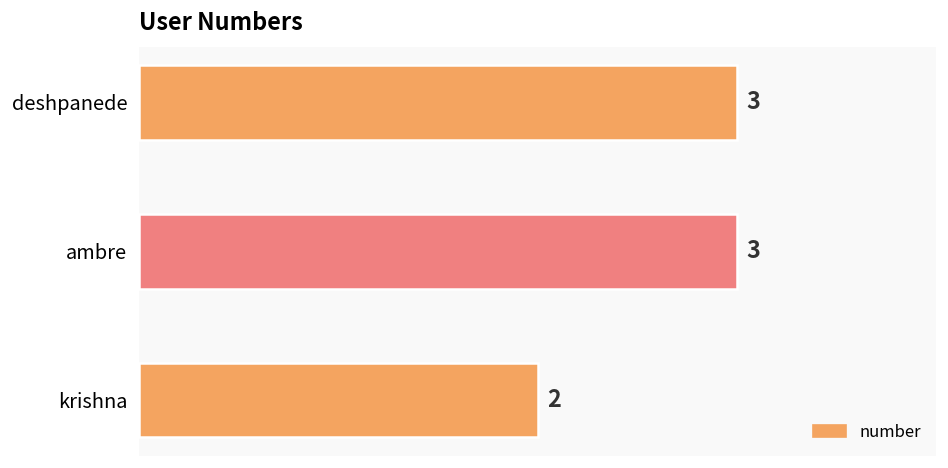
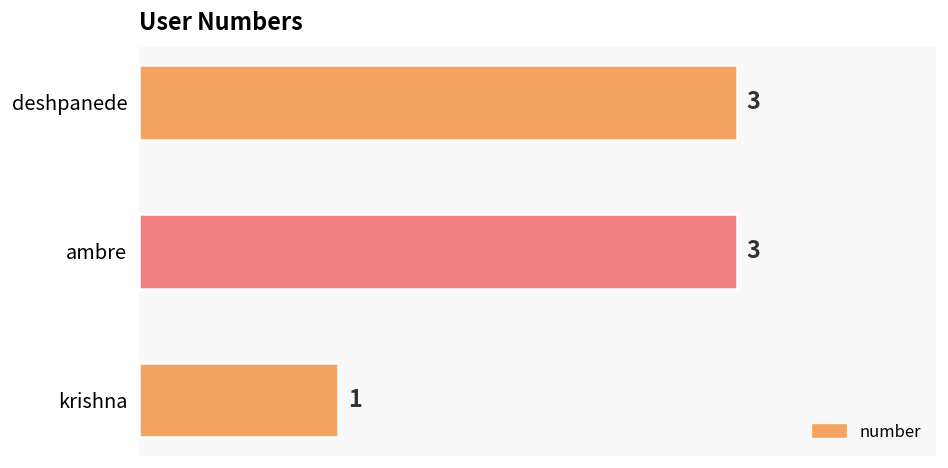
krishna: 2 -> 1
